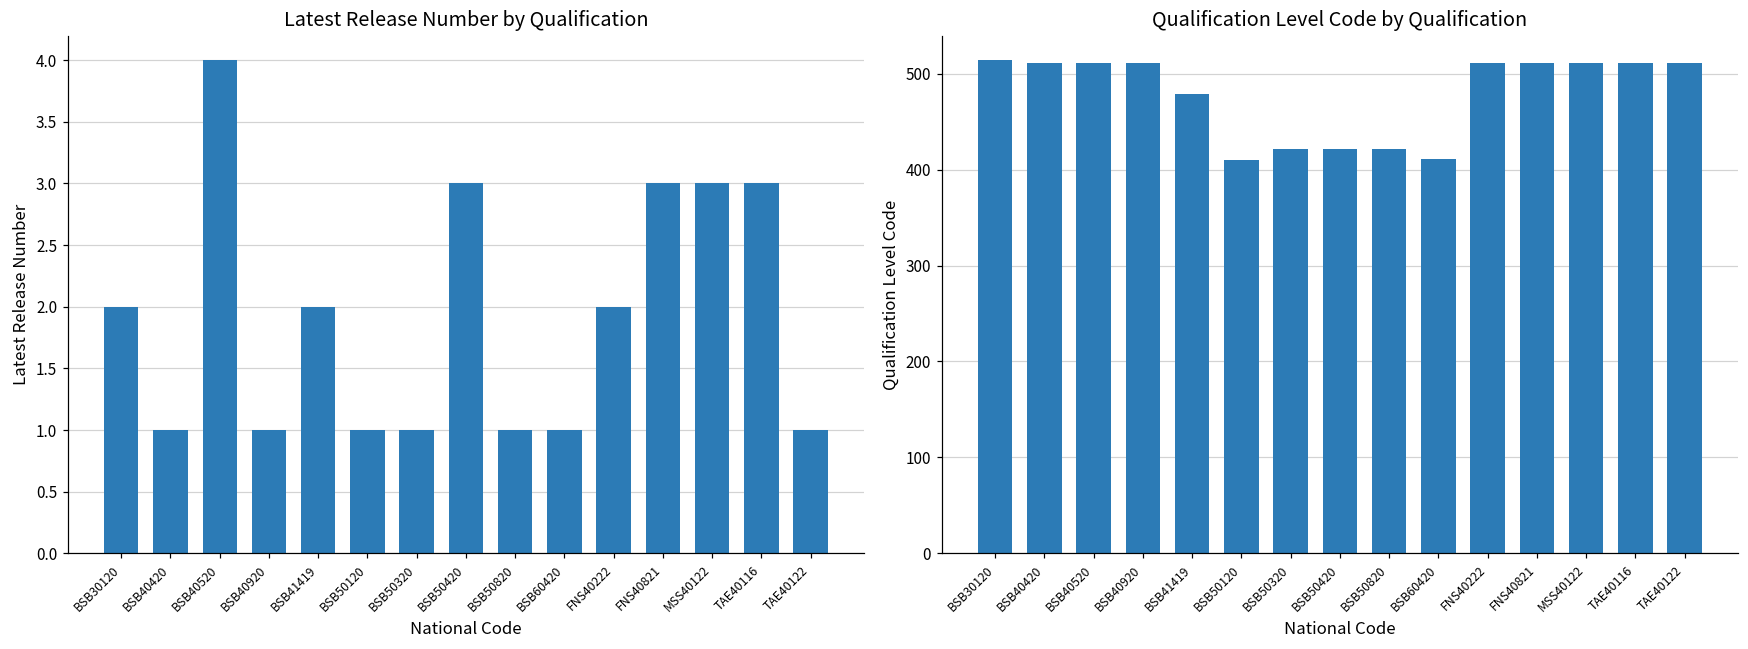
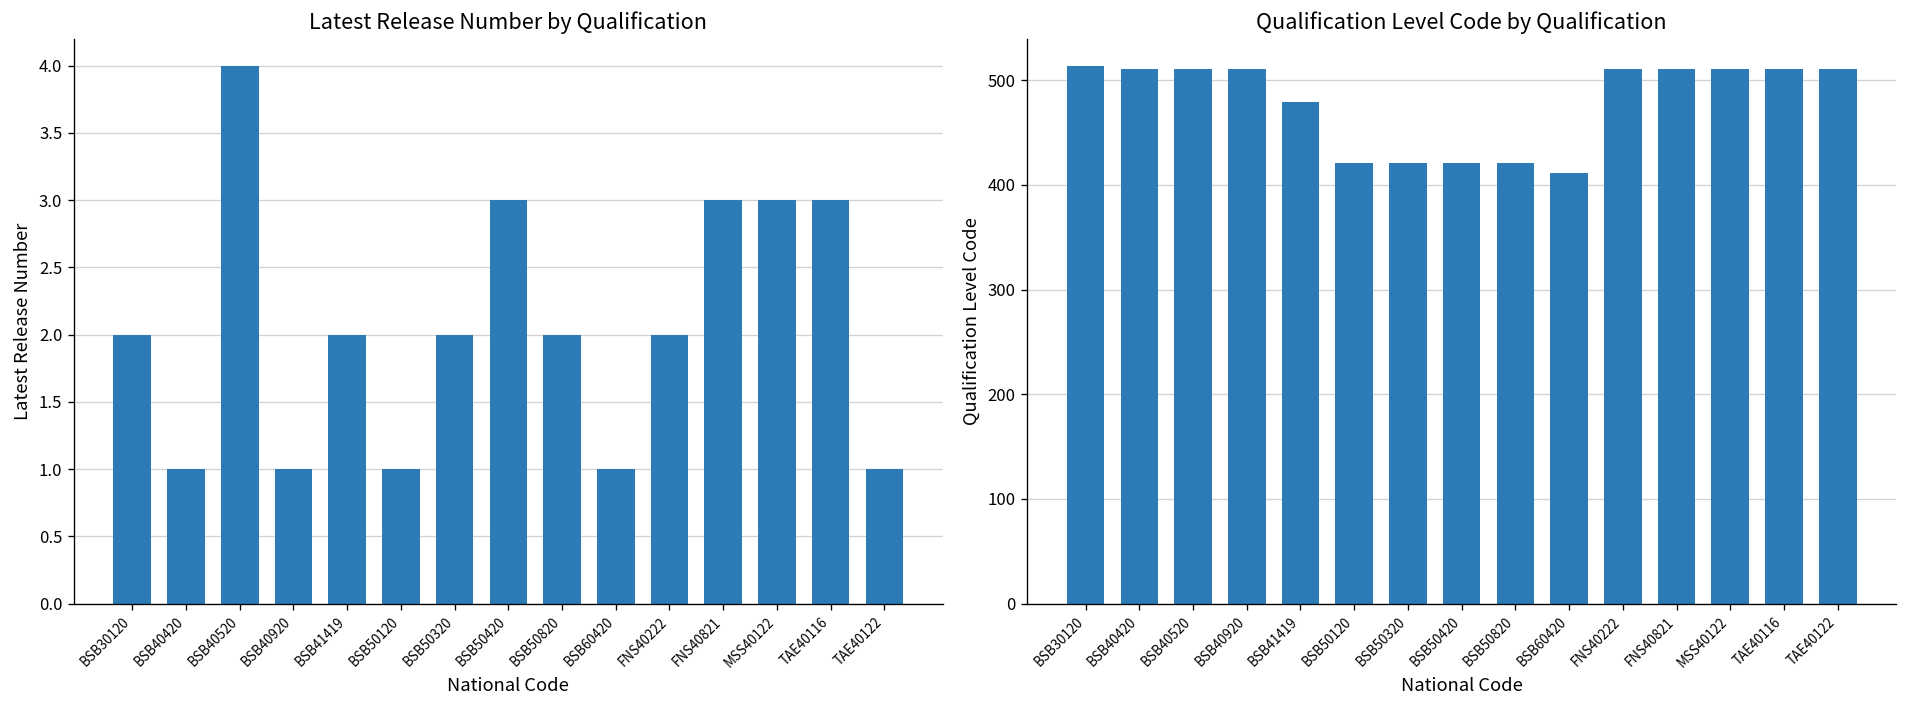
Latest Release Number by Qualification, BSB50320: 1 -> 2
Latest Release Number by Qualification, BSB50820: 1 -> 2
Qualification Level Code by Qualification, BSB50120: 410 -> 420
